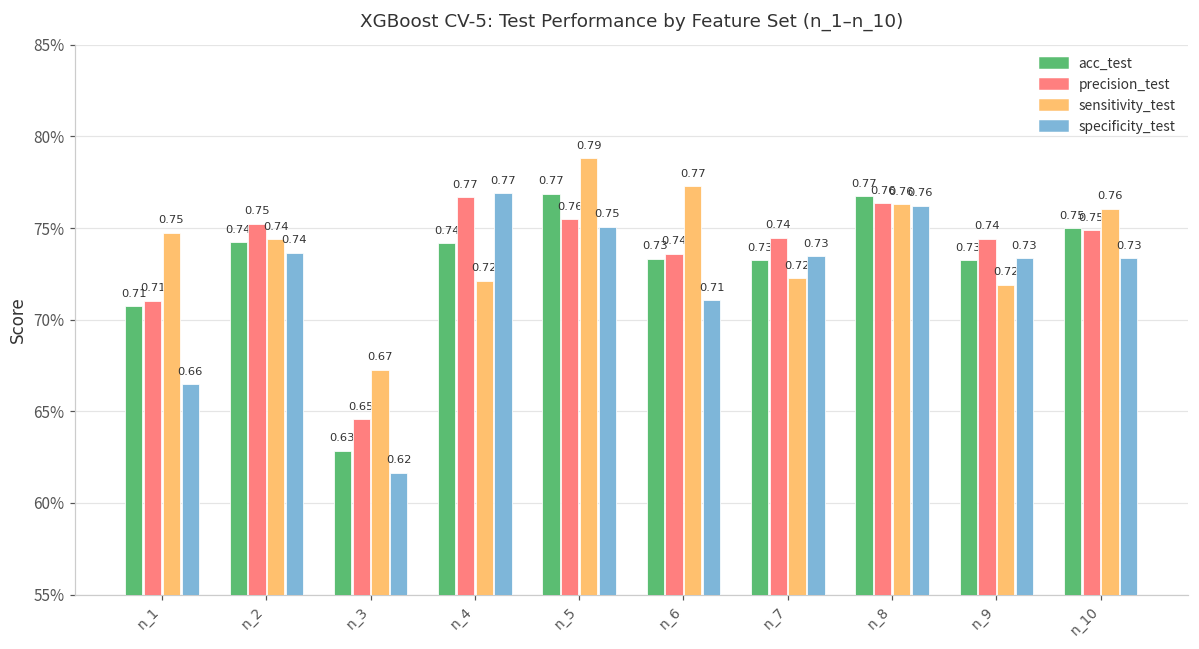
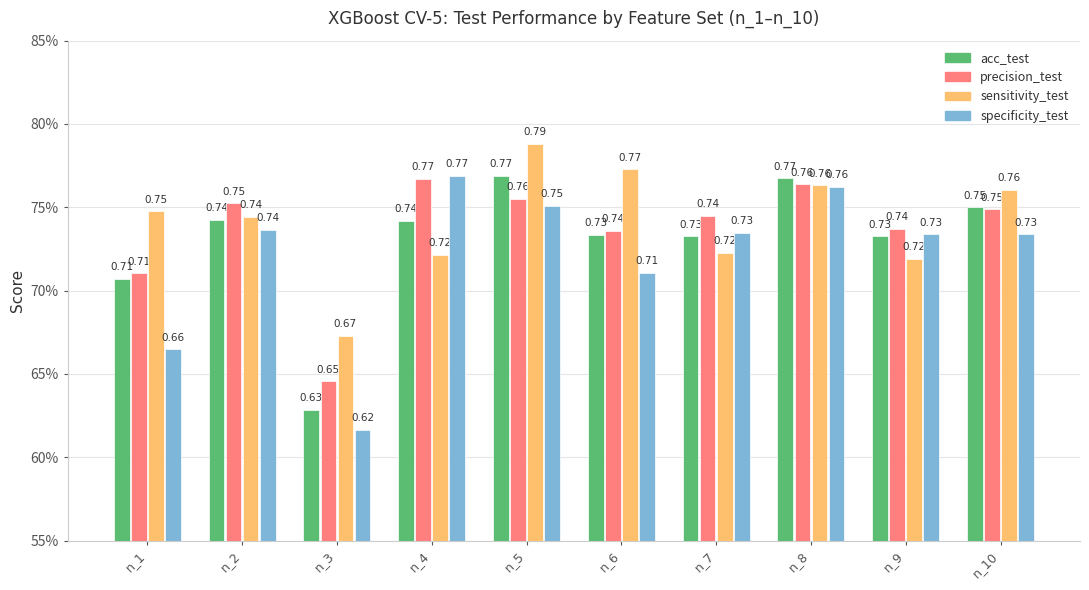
precision_test, n_9: 74.4% -> 73.7%
